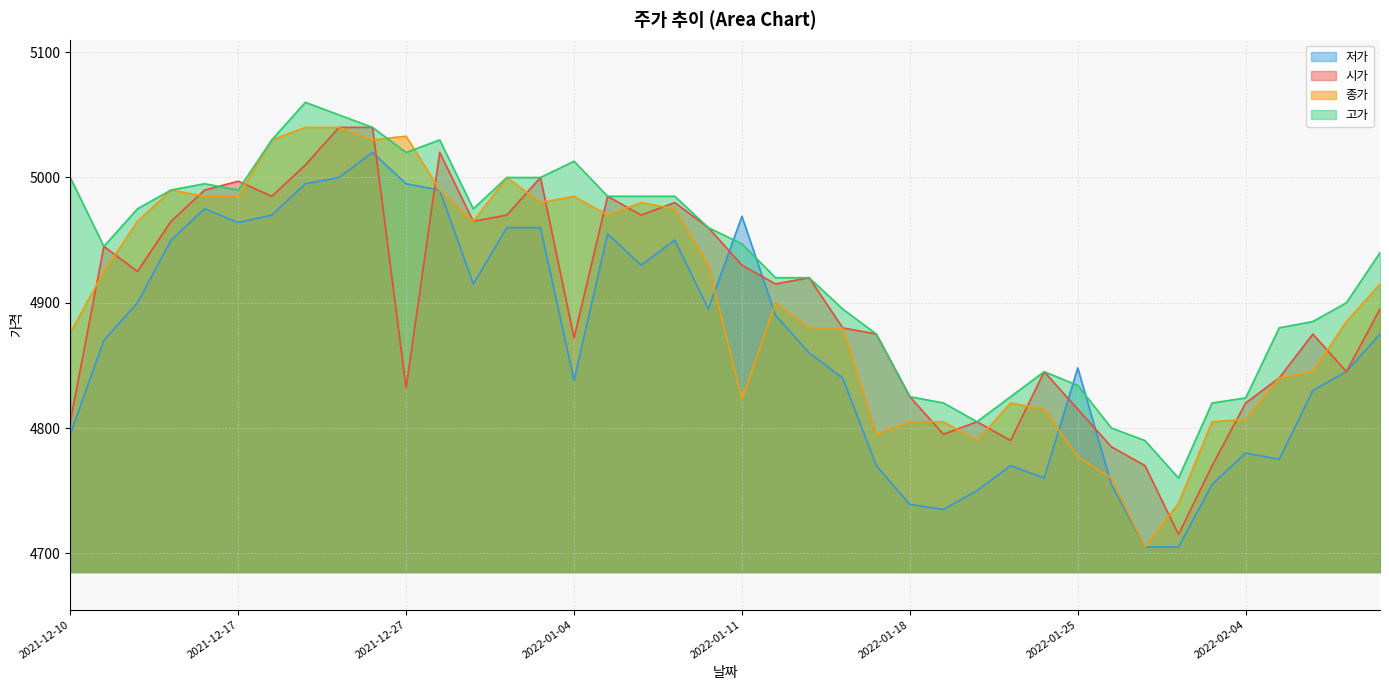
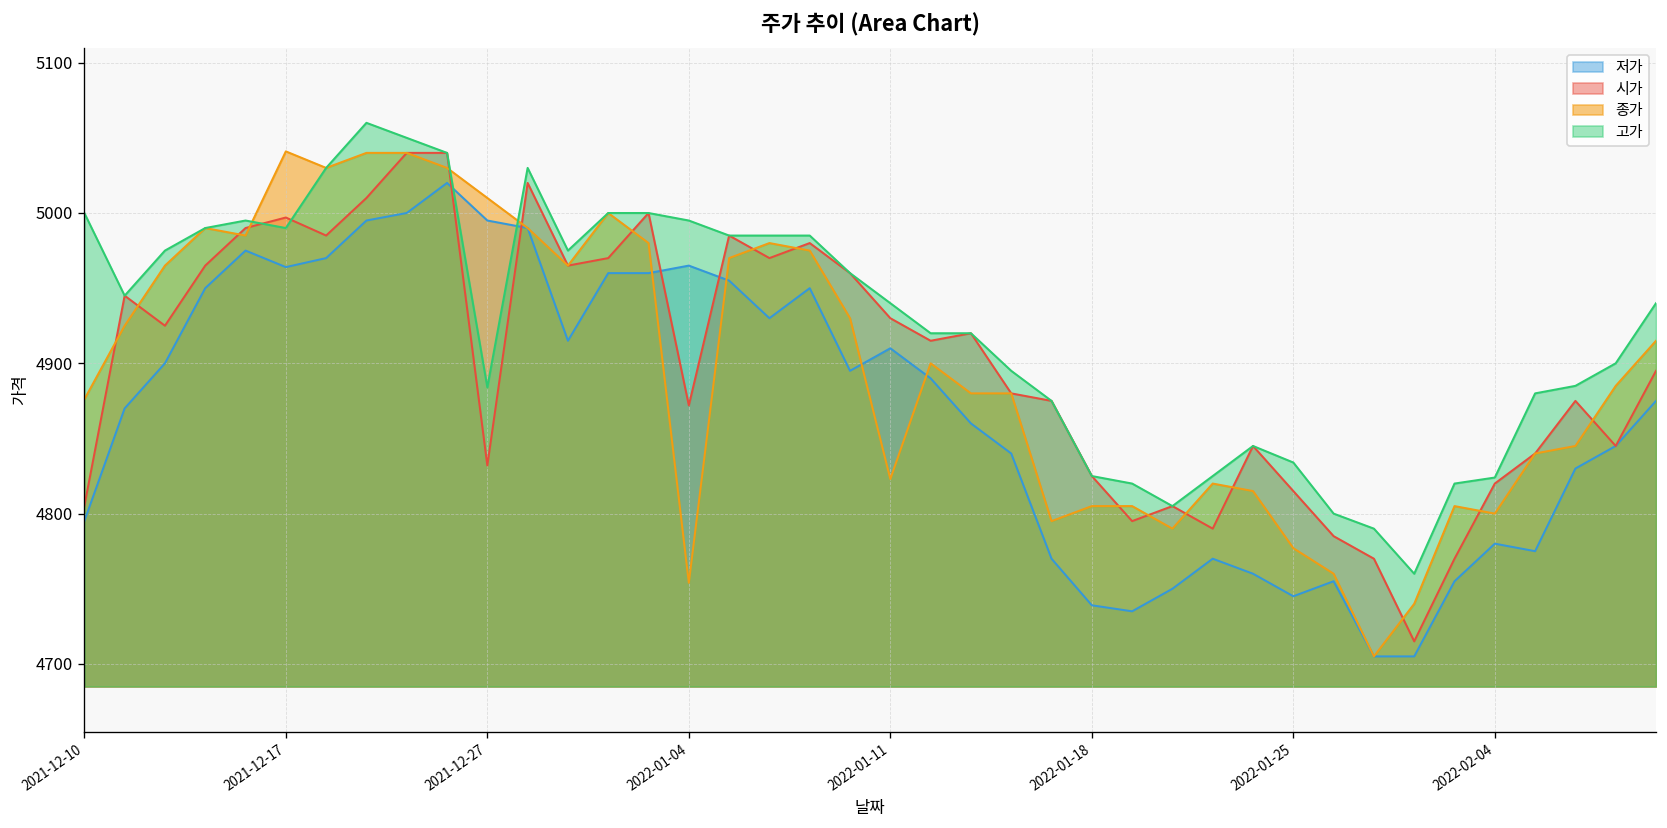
종가, 2021-12-17: 4985 -> 5041
종가, 2021-12-27: 5033 -> 5010
고가, 2021-12-27: 5020 -> 4884
저가, 2022-01-04: 4838 -> 4965
종가, 2022-01-04: 4985 -> 4754
고가, 2022-01-04: 5013 -> 4995
저가, 2022-01-11: 4969 -> 4910
고가, 2022-01-11: 4947 -> 4940
저가, 2022-01-25: 4848 -> 4745
종가, 2022-02-04: 4807 -> 4800
